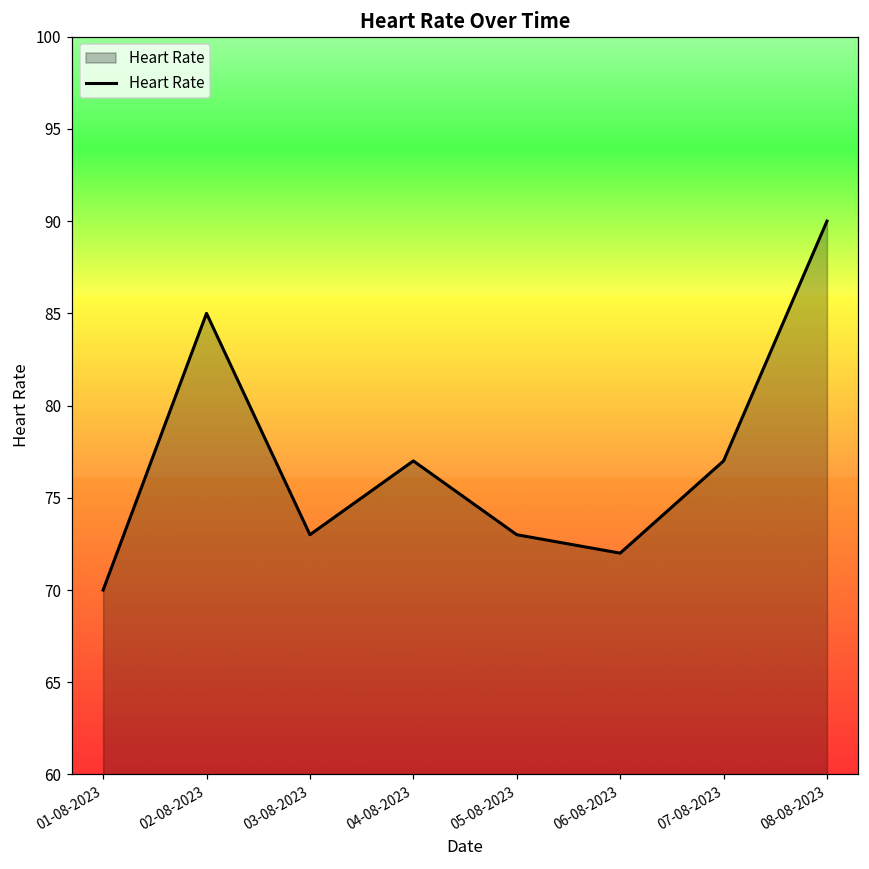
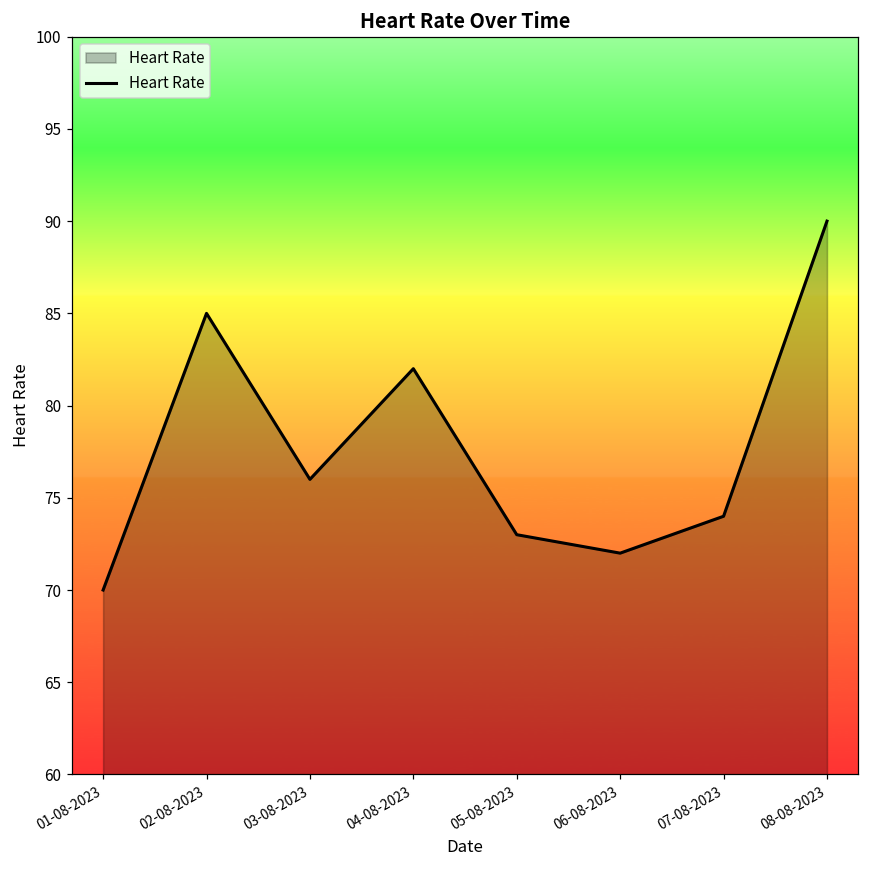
03-08-2023: 73 -> 76
04-08-2023: 77 -> 82
07-08-2023: 77 -> 74
